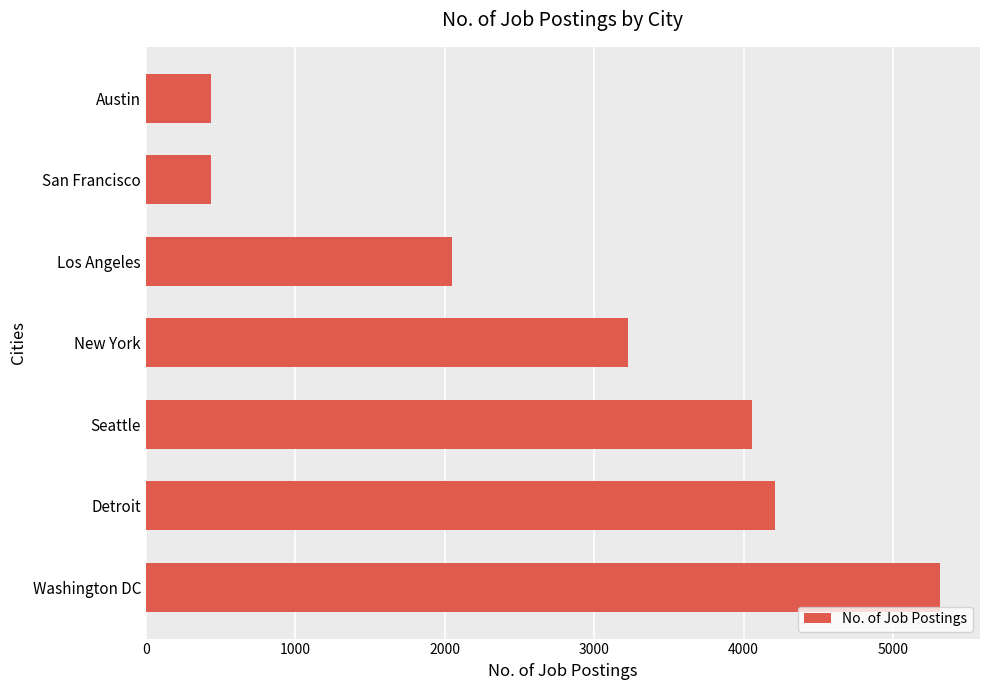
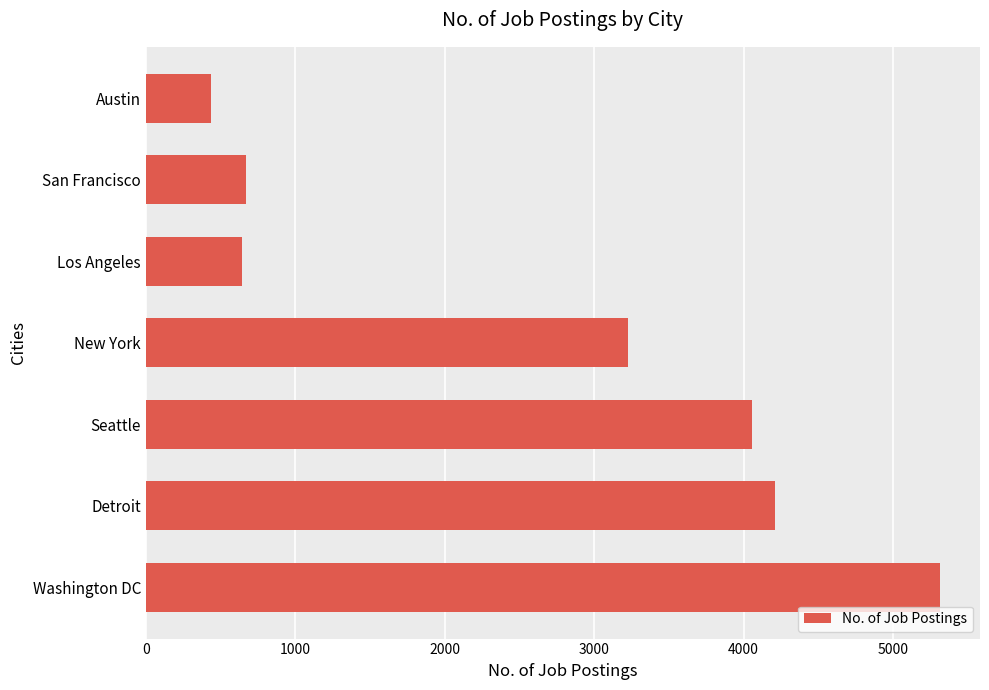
San Francisco: 440 -> 670
Los Angeles: 2050 -> 640
